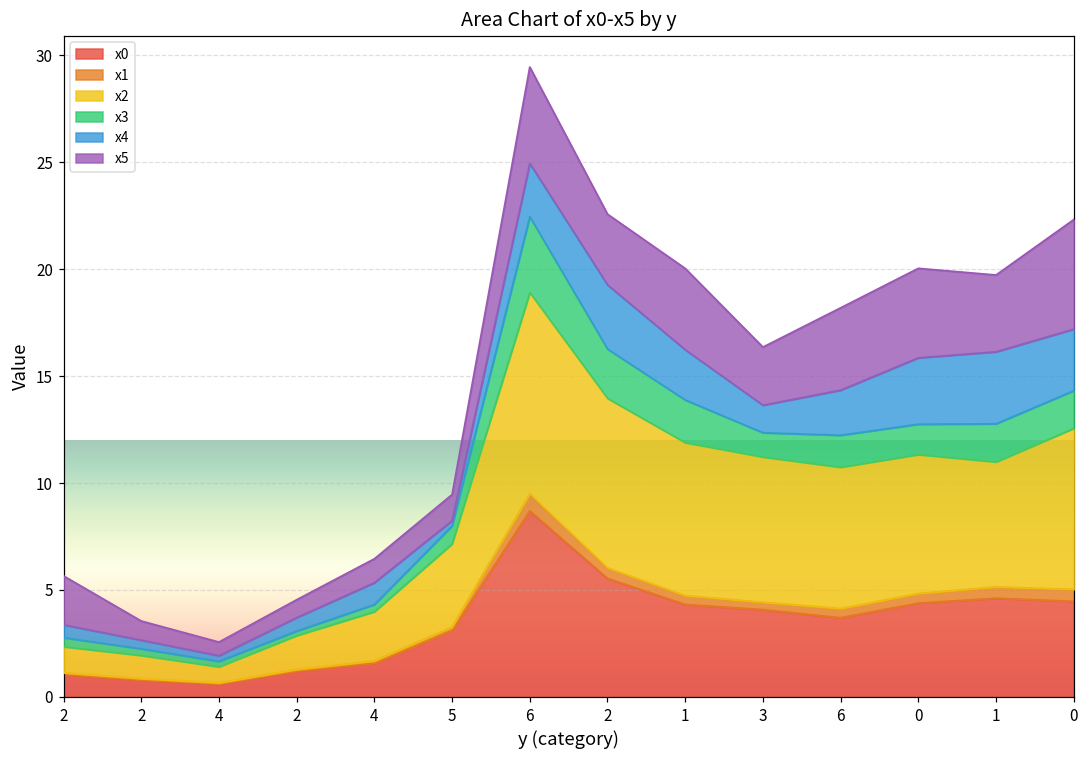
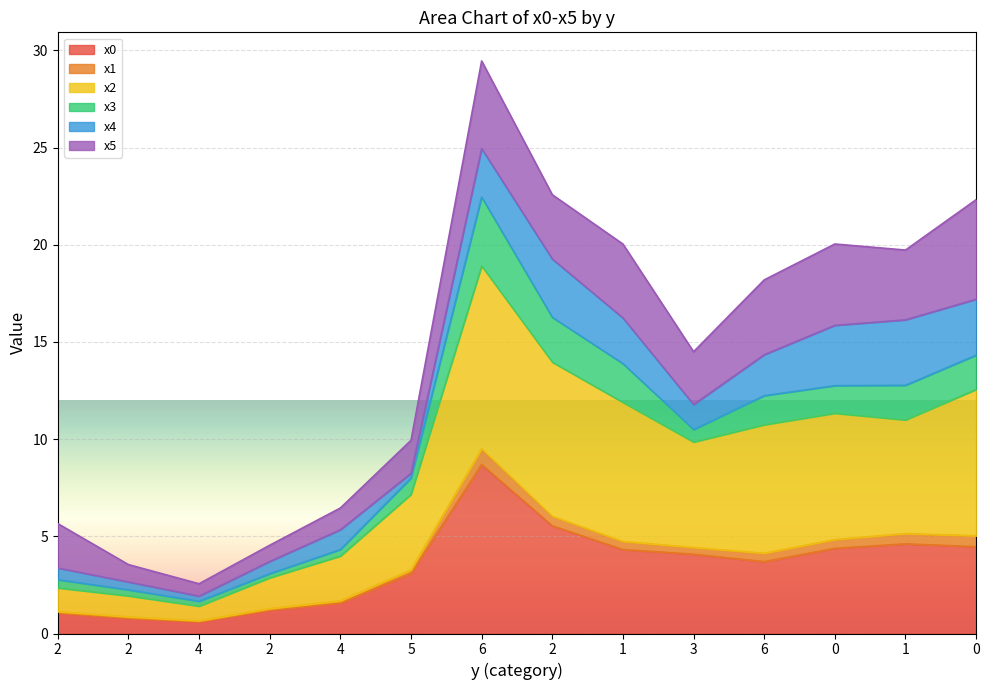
x5, 5: 1.2 -> 1.7
x2, 3: 6.8 -> 5.4
x3, 3: 1.1 -> 0.6
